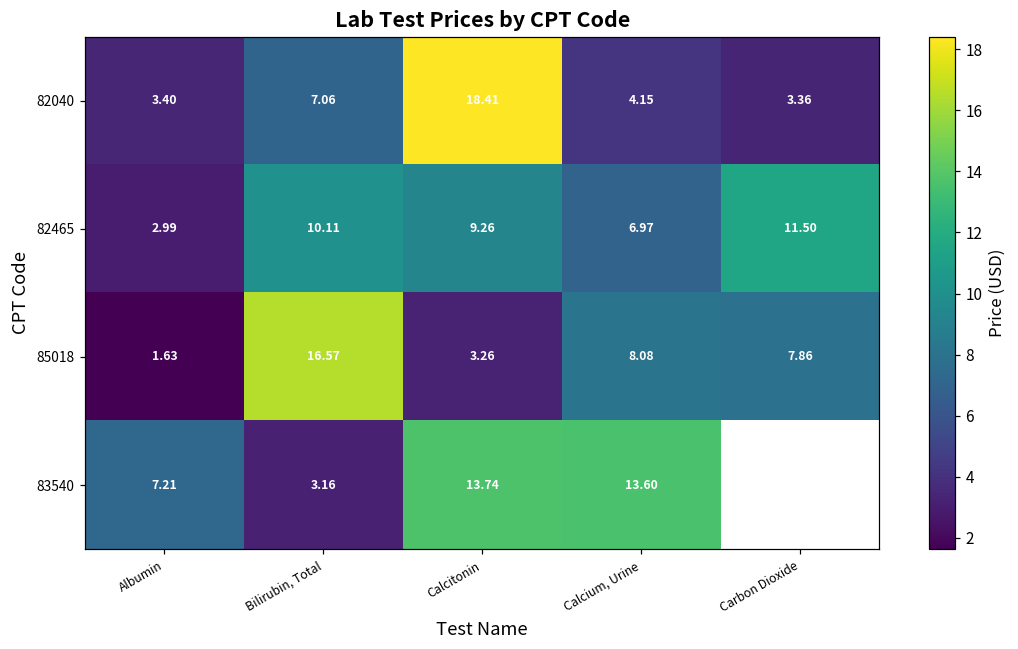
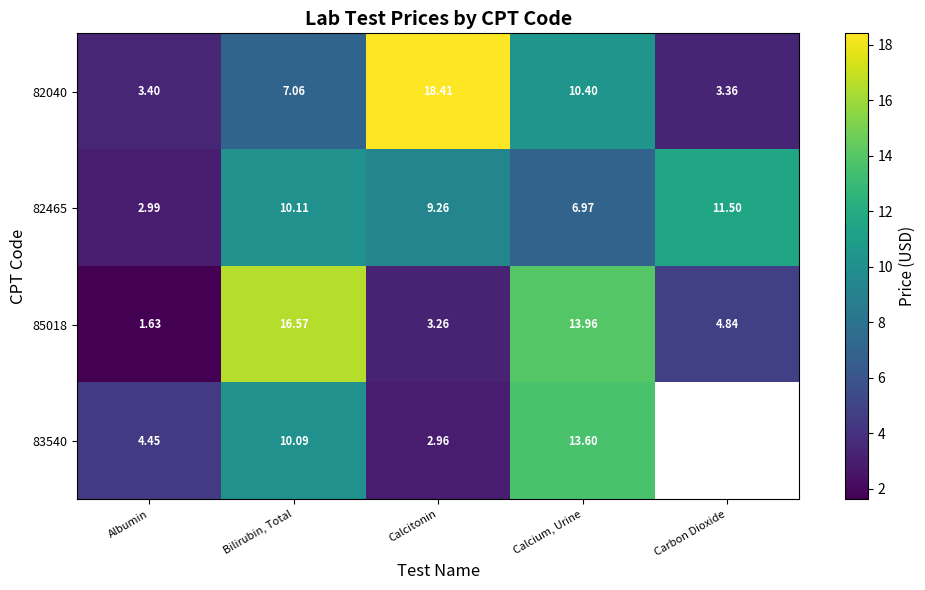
82040, Calcium, Urine: 4.15 -> 10.40
85018, Calcium, Urine: 8.08 -> 13.96
85018, Carbon Dioxide: 7.86 -> 4.84
83540, Albumin: 7.21 -> 4.45
83540, Bilirubin, Total: 3.16 -> 10.09
83540, Calcitonin: 13.74 -> 2.96
